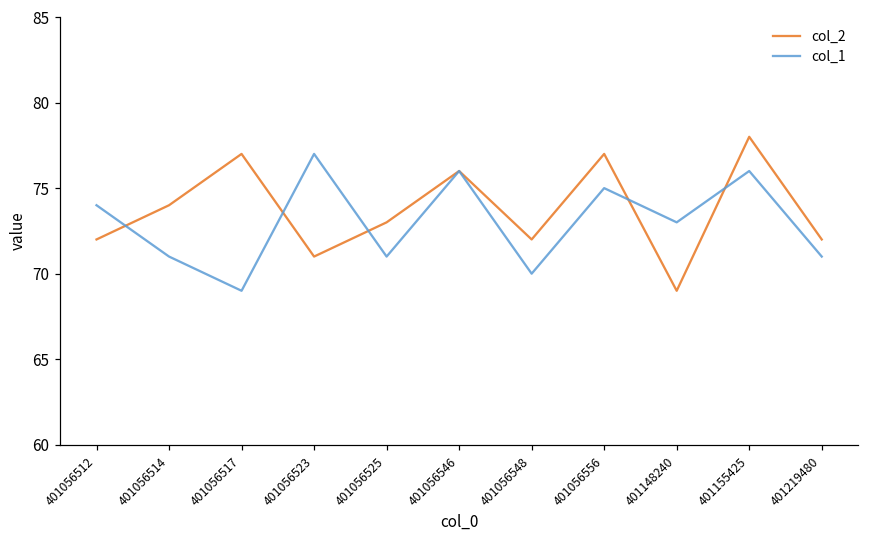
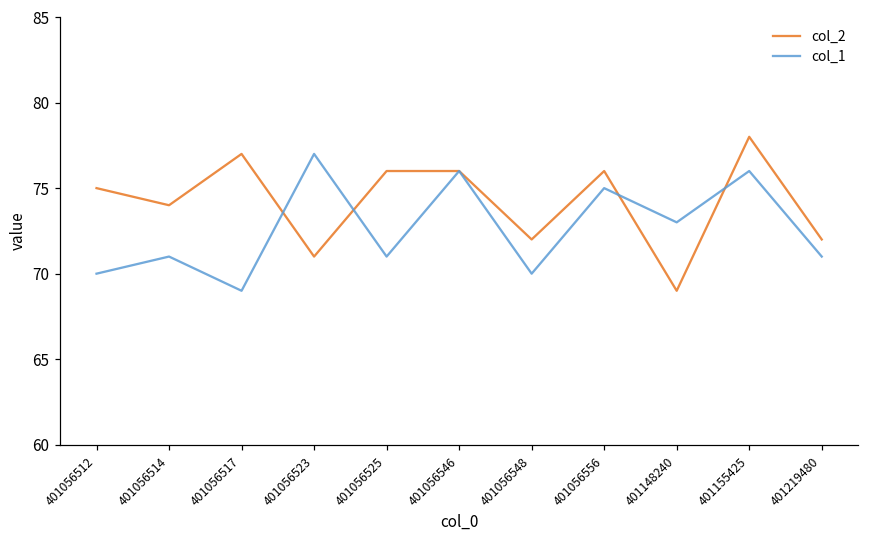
col_2, 401056512: 72 -> 75
col_1, 401056512: 74 -> 70
col_2, 401056525: 73 -> 76
col_2, 401056556: 77 -> 76
